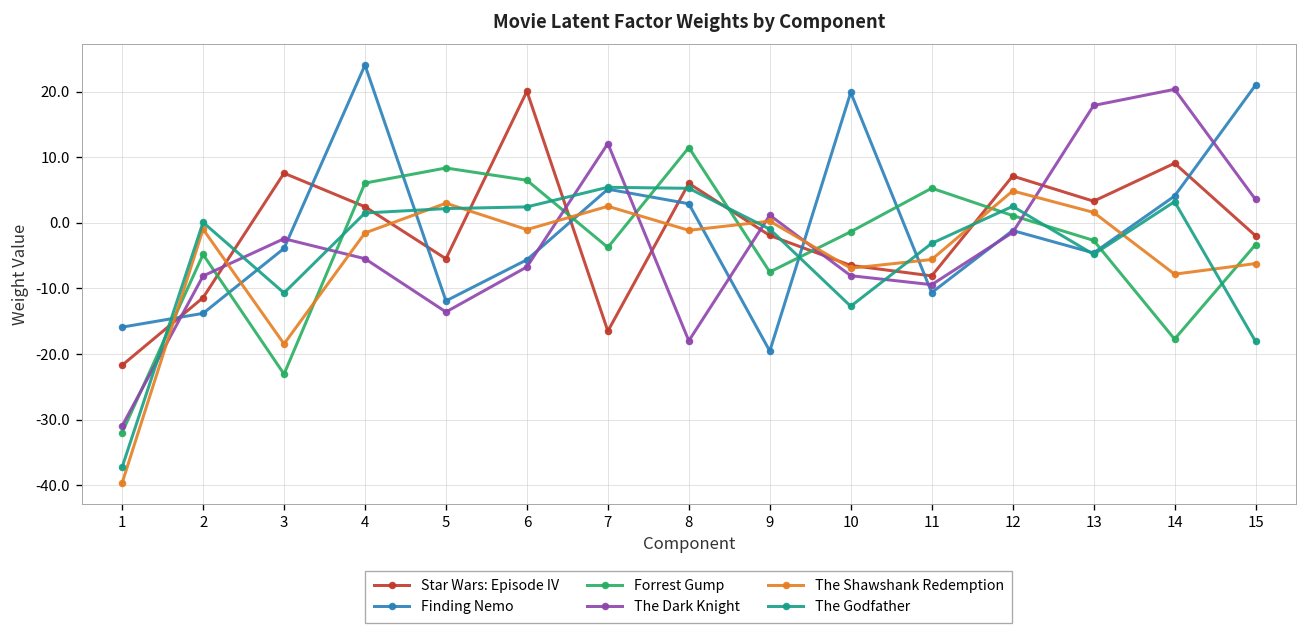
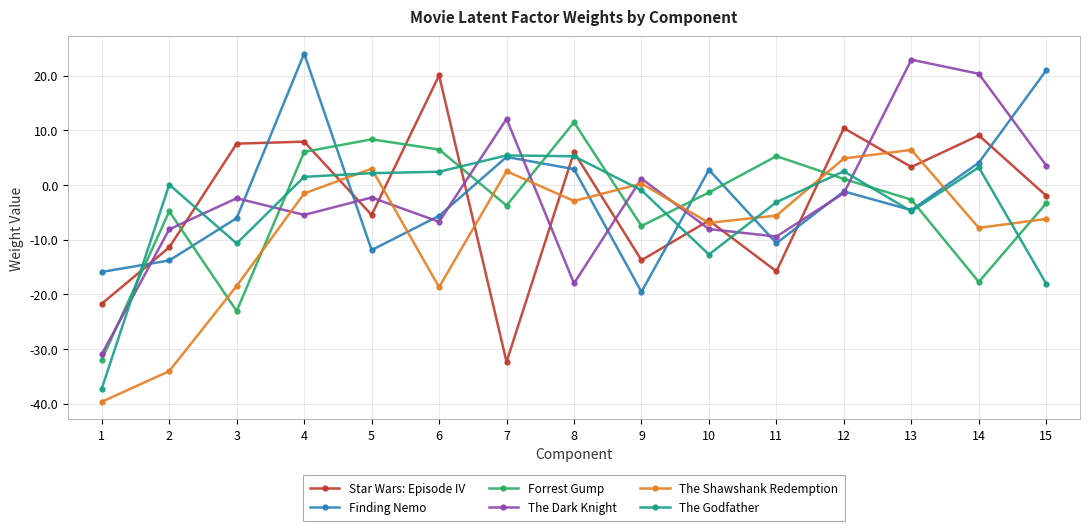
The Shawshank Redemption, 2: -1 -> -34
Finding Nemo, 3: -4 -> -6
Star Wars: Episode IV, 4: 2 -> 8
The Dark Knight, 5: -14 -> -2
The Shawshank Redemption, 6: -1 -> -19
Star Wars: Episode IV, 7: -17 -> -32
The Shawshank Redemption, 8: -1 -> -3
Star Wars: Episode IV, 9: -2 -> -14
Finding Nemo, 10: 20 -> 3
Star Wars: Episode IV, 11: -8 -> -16
Star Wars: Episode IV, 12: 7 -> 10
The Dark Knight, 13: 18 -> 23
The Shawshank Redemption, 13: 2 -> 6
